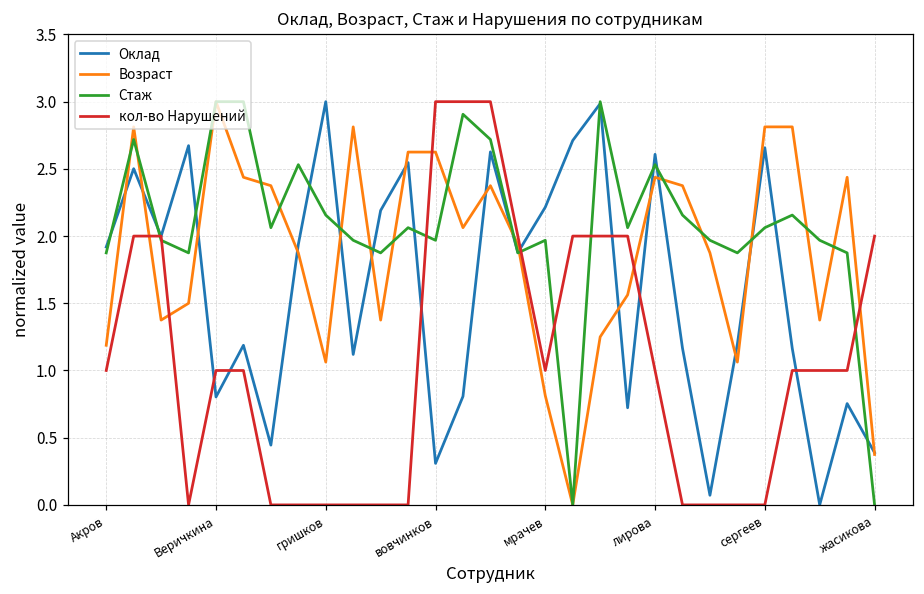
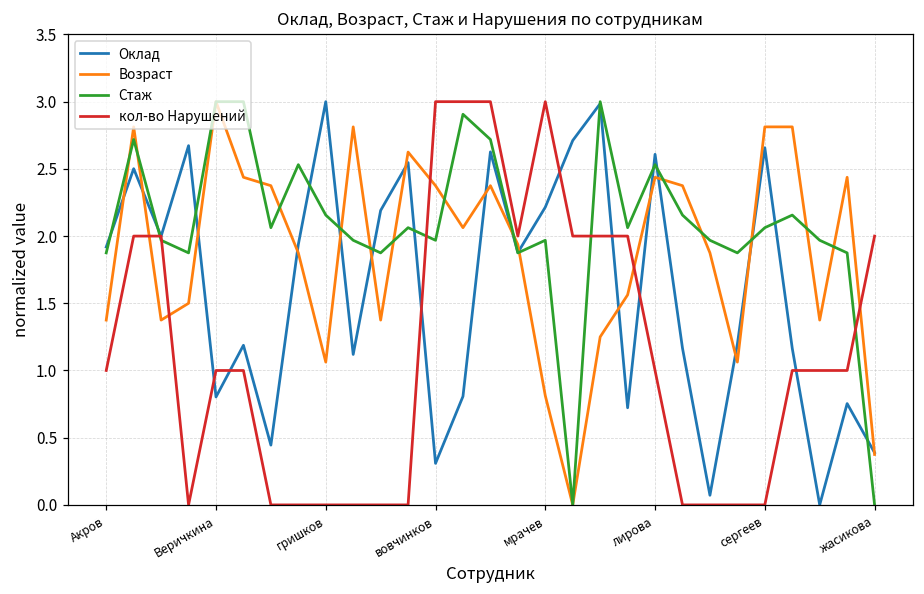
Возраст, Акров: 1.19 -> 1.38
Возраст, вовчинков: 2.63 -> 2.38
кол-во Нарушений, мрачев: 1.00 -> 3.00
